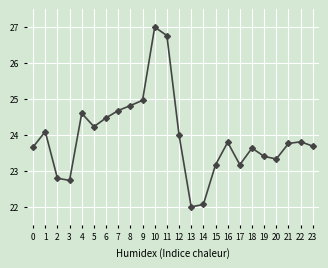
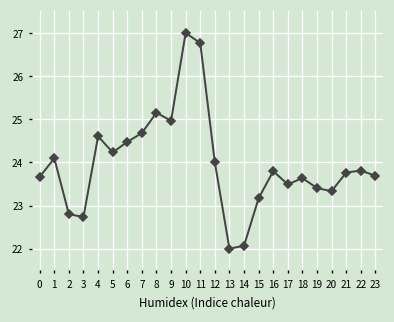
8: 24.8 -> 25.2
17: 23.2 -> 23.5
